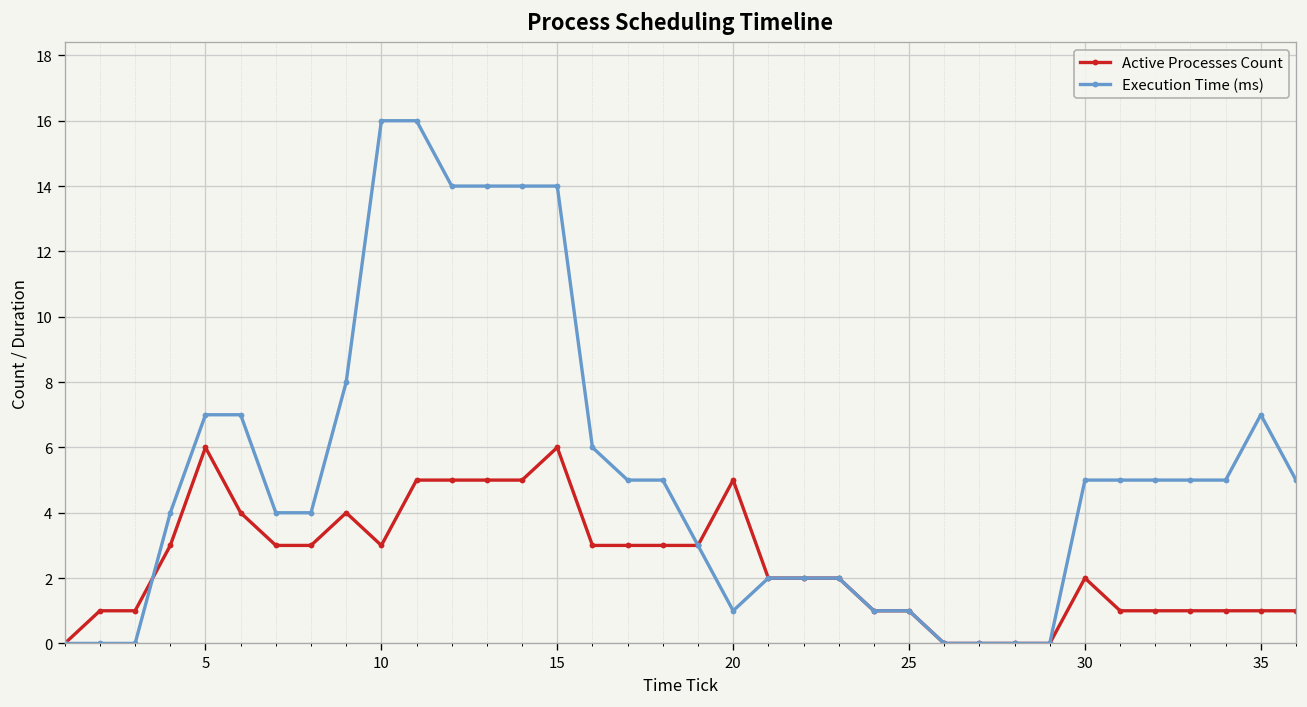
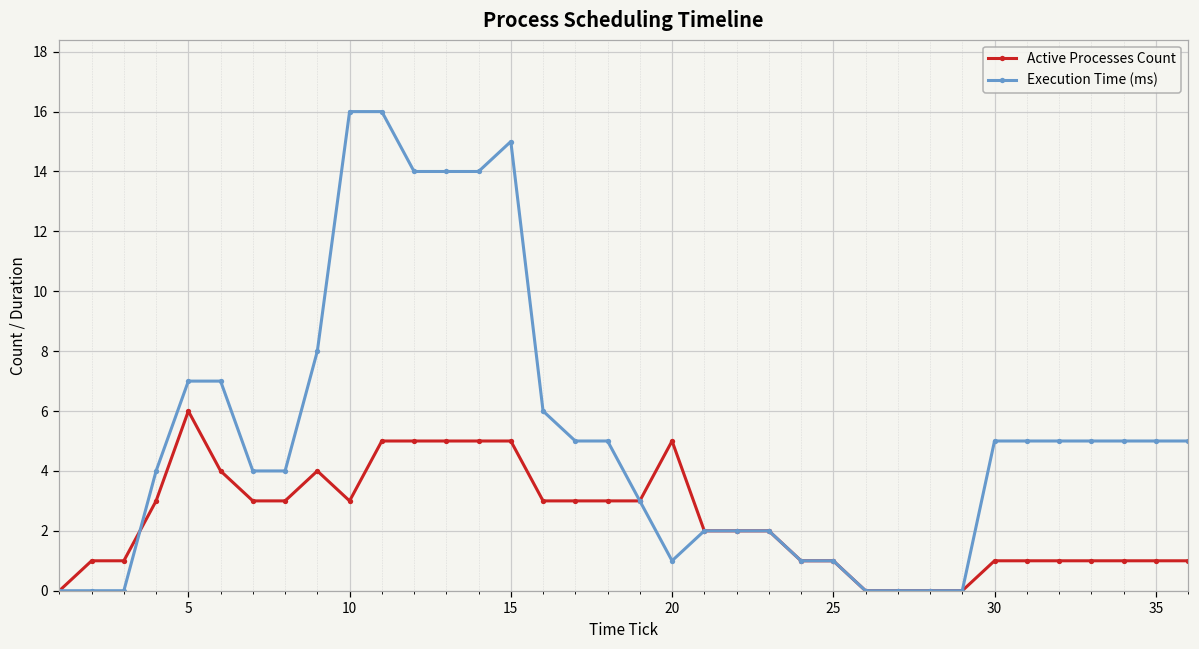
Active Processes Count, 15: 6 -> 5
Execution Time (ms), 15: 14 -> 15
Active Processes Count, 30: 2 -> 1
Execution Time (ms), 35: 7 -> 5
